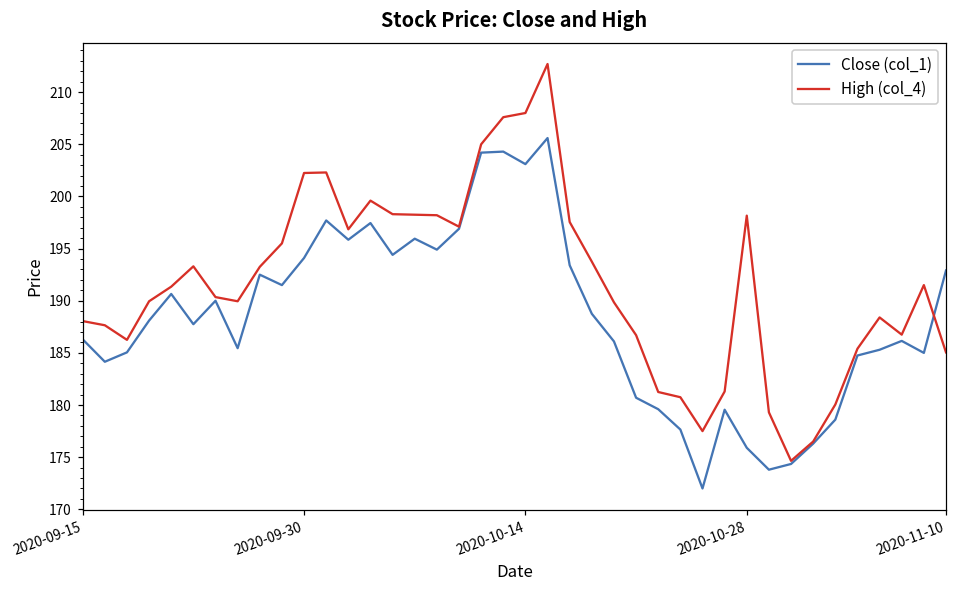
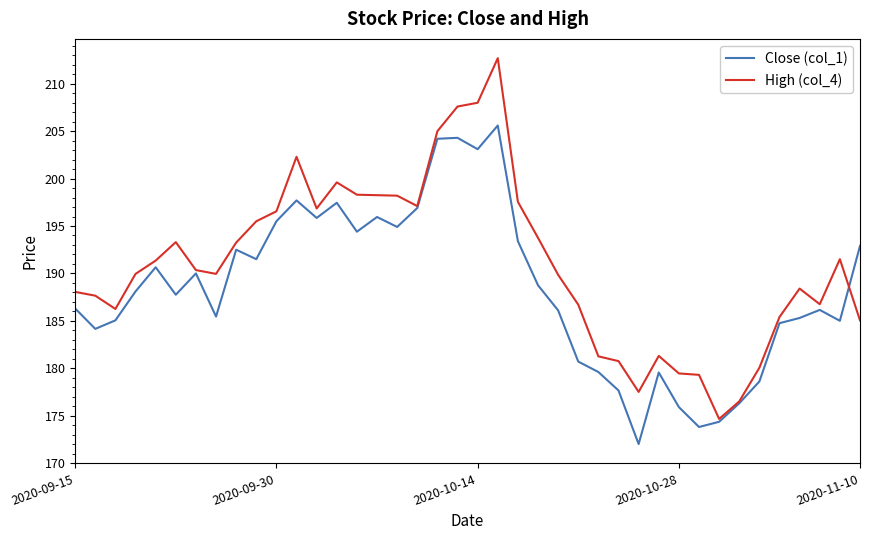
Close (col_1), 2020-09-30: 194 -> 196
High (col_4), 2020-09-30: 202 -> 197
High (col_4), 2020-10-28: 198 -> 179
